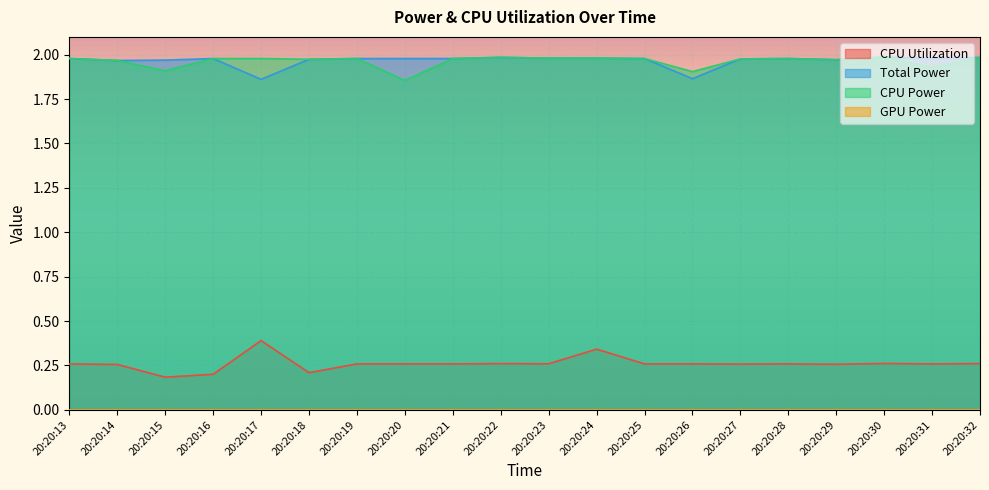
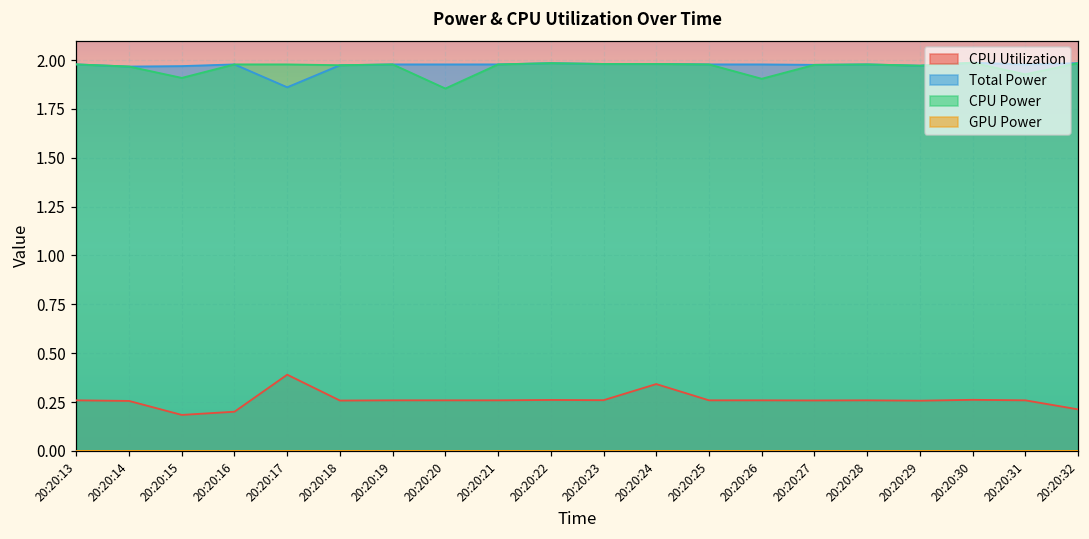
CPU Utilization, 20:20:18: 0.21 -> 0.26
Total Power, 20:20:26: 1.86 -> 1.98
CPU Utilization, 20:20:32: 0.26 -> 0.21
